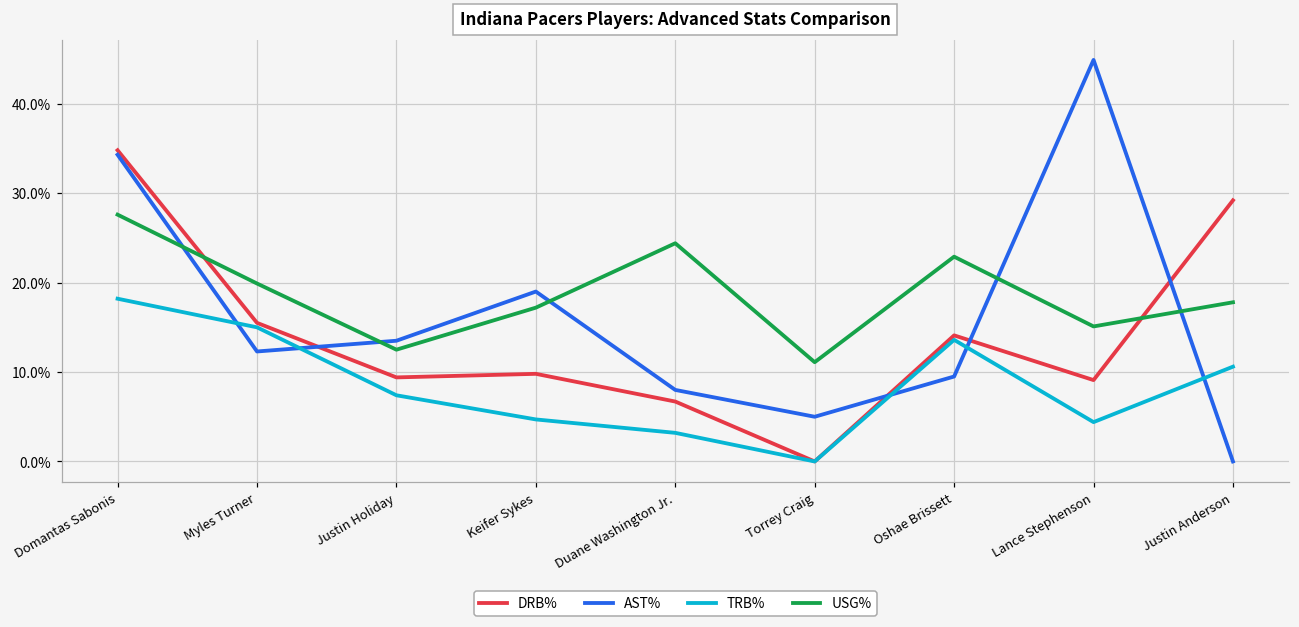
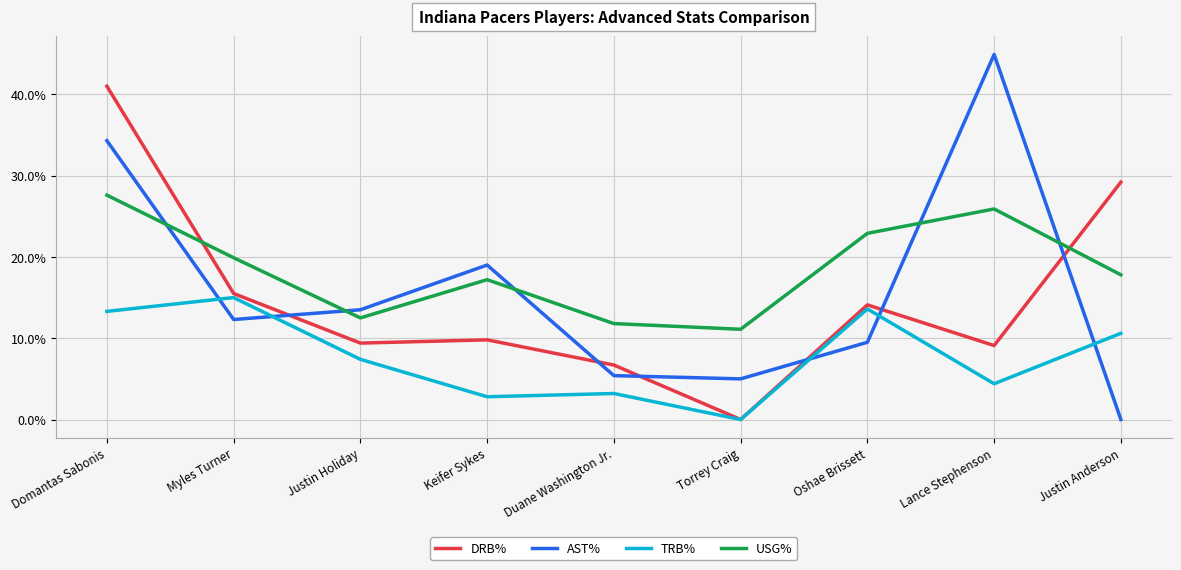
DRB%, Domantas Sabonis: 35% -> 41%
TRB%, Domantas Sabonis: 18% -> 13%
TRB%, Keifer Sykes: 5% -> 3%
AST%, Duane Washington Jr.: 8% -> 5%
USG%, Duane Washington Jr.: 24% -> 12%
USG%, Lance Stephenson: 15% -> 26%
